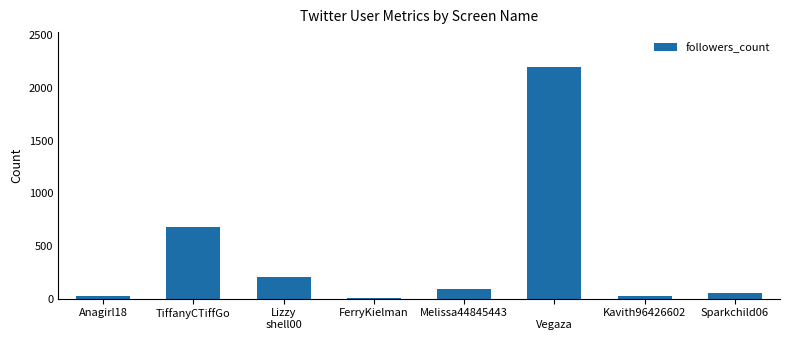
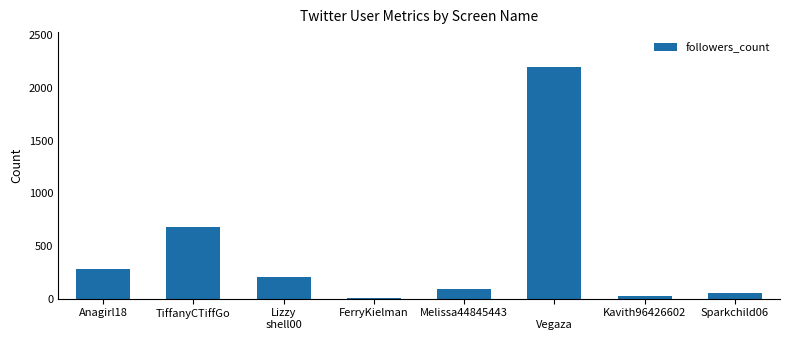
Anagirl18: 20 -> 280
